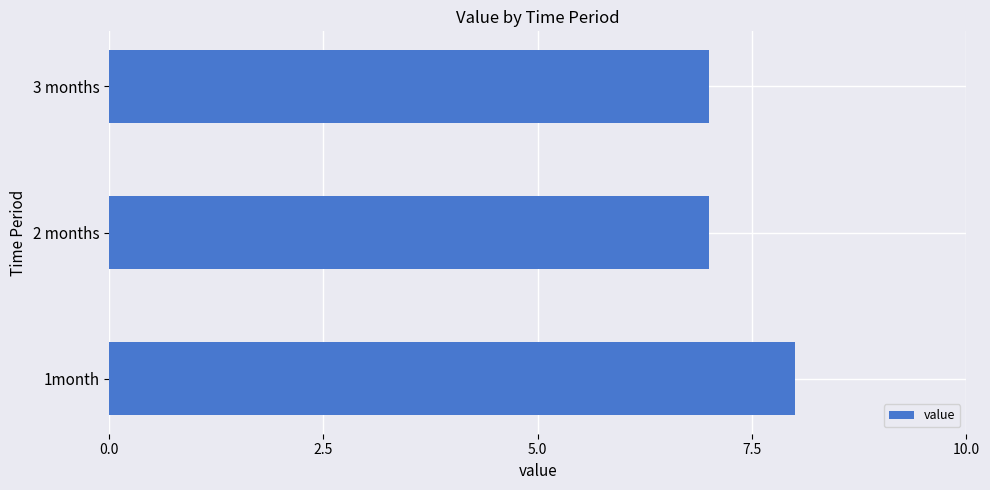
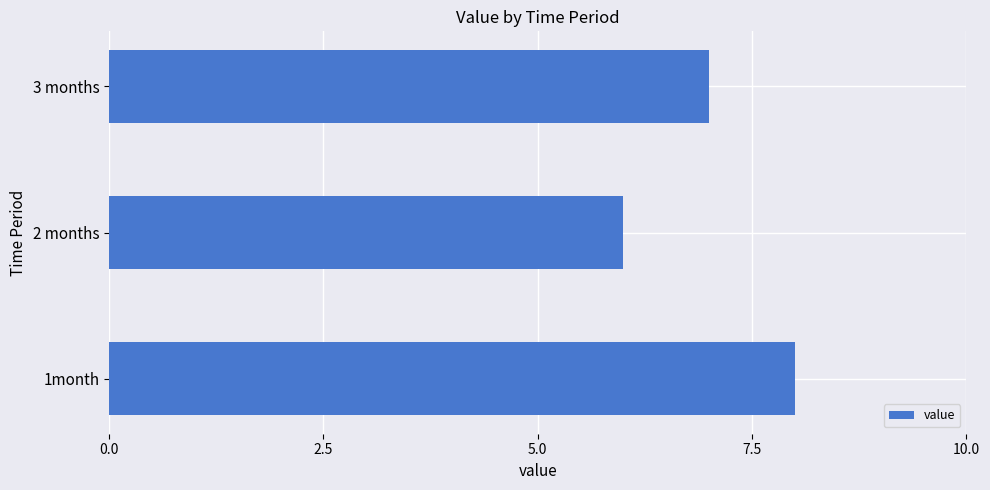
2 months: 7 -> 6
